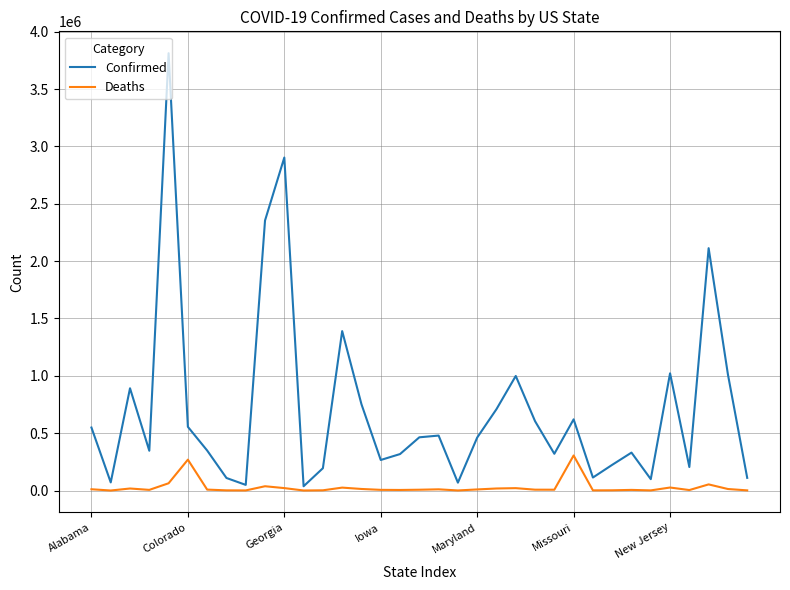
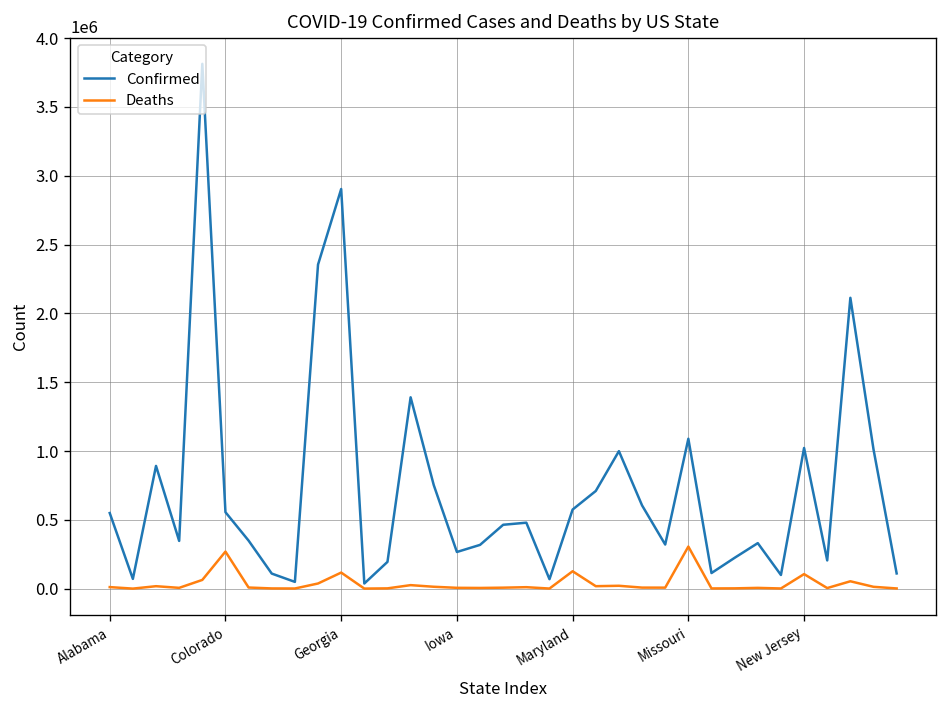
Deaths, Georgia: 20000 -> 120000
Confirmed, Maryland: 460000 -> 570000
Deaths, Maryland: 10000 -> 130000
Confirmed, Missouri: 620000 -> 1090000
Deaths, New Jersey: 30000 -> 110000
